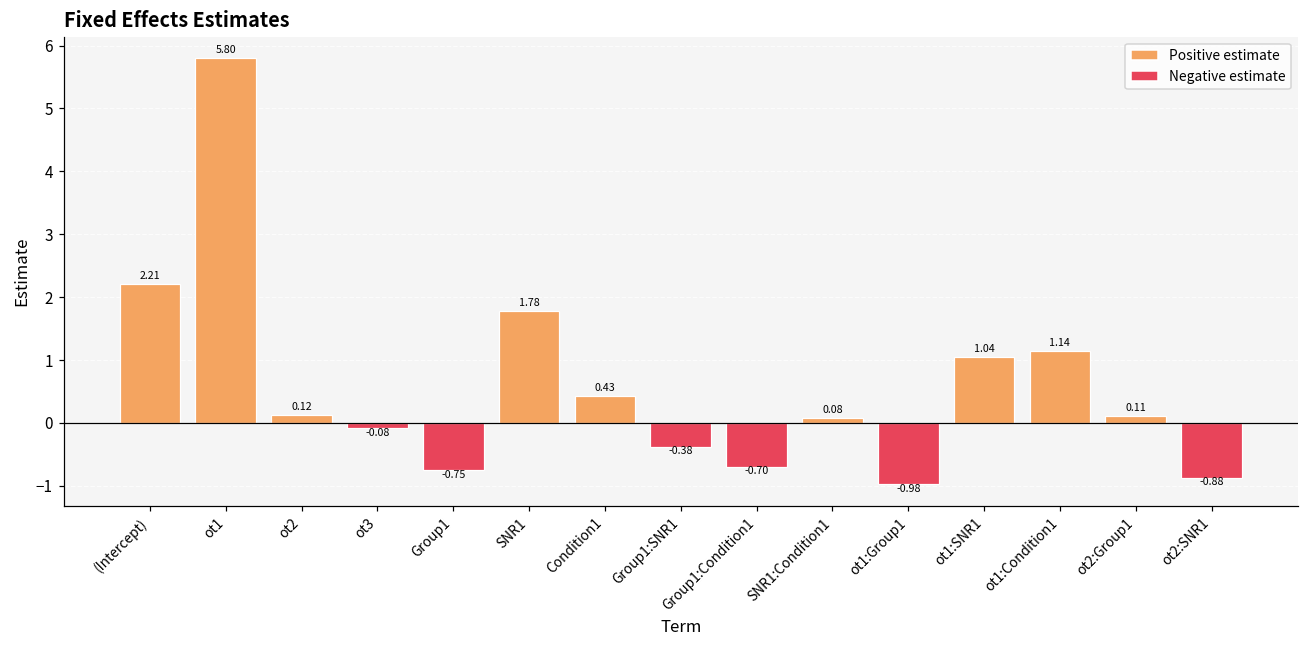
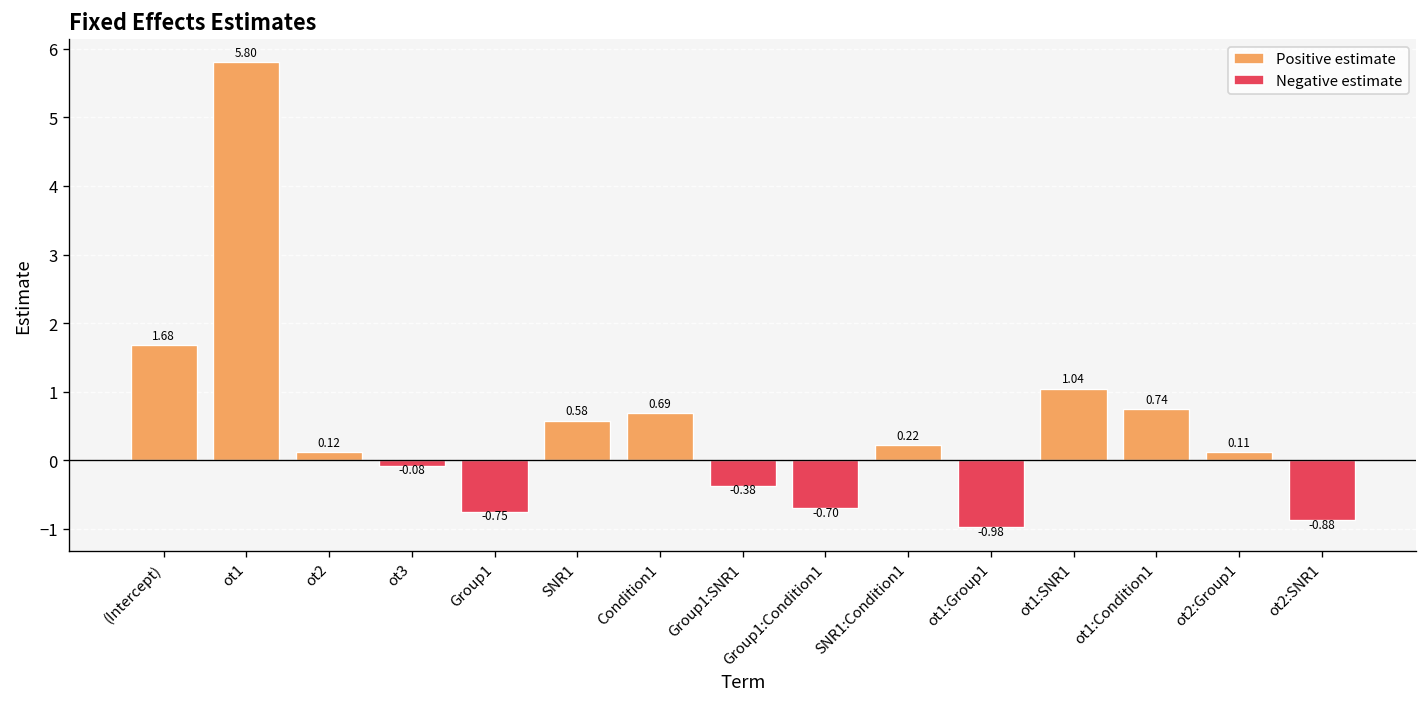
(Intercept): 2.21 -> 1.68
SNR1: 1.78 -> 0.58
Condition1: 0.43 -> 0.69
SNR1:Condition1: 0.08 -> 0.22
ot1:Condition1: 1.14 -> 0.74
